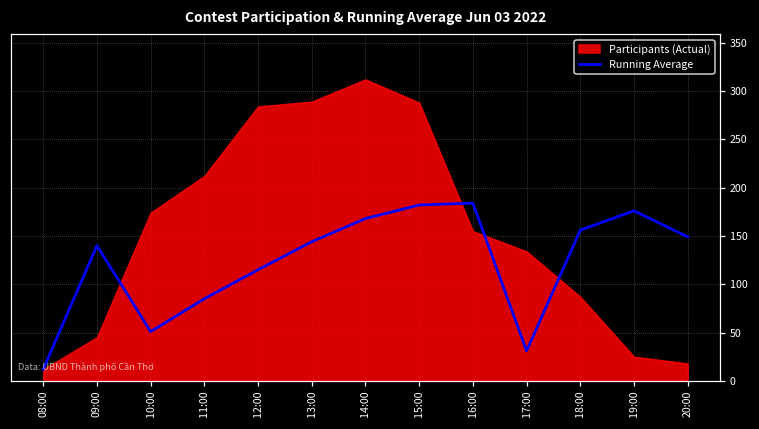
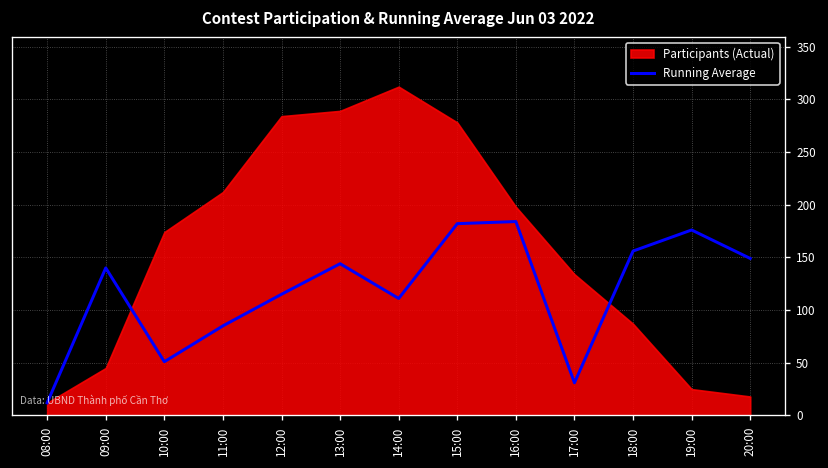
Running Average, 14:00: 170 -> 110
Participants (Actual), 15:00: 290 -> 280
Participants (Actual), 16:00: 160 -> 200
